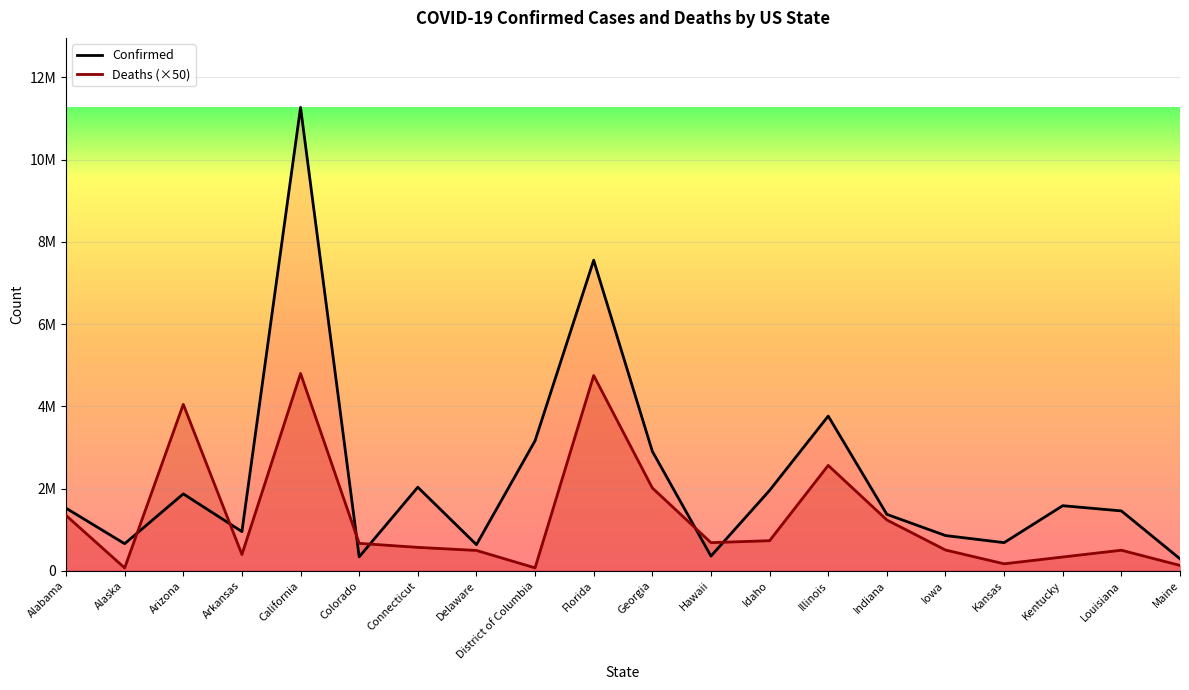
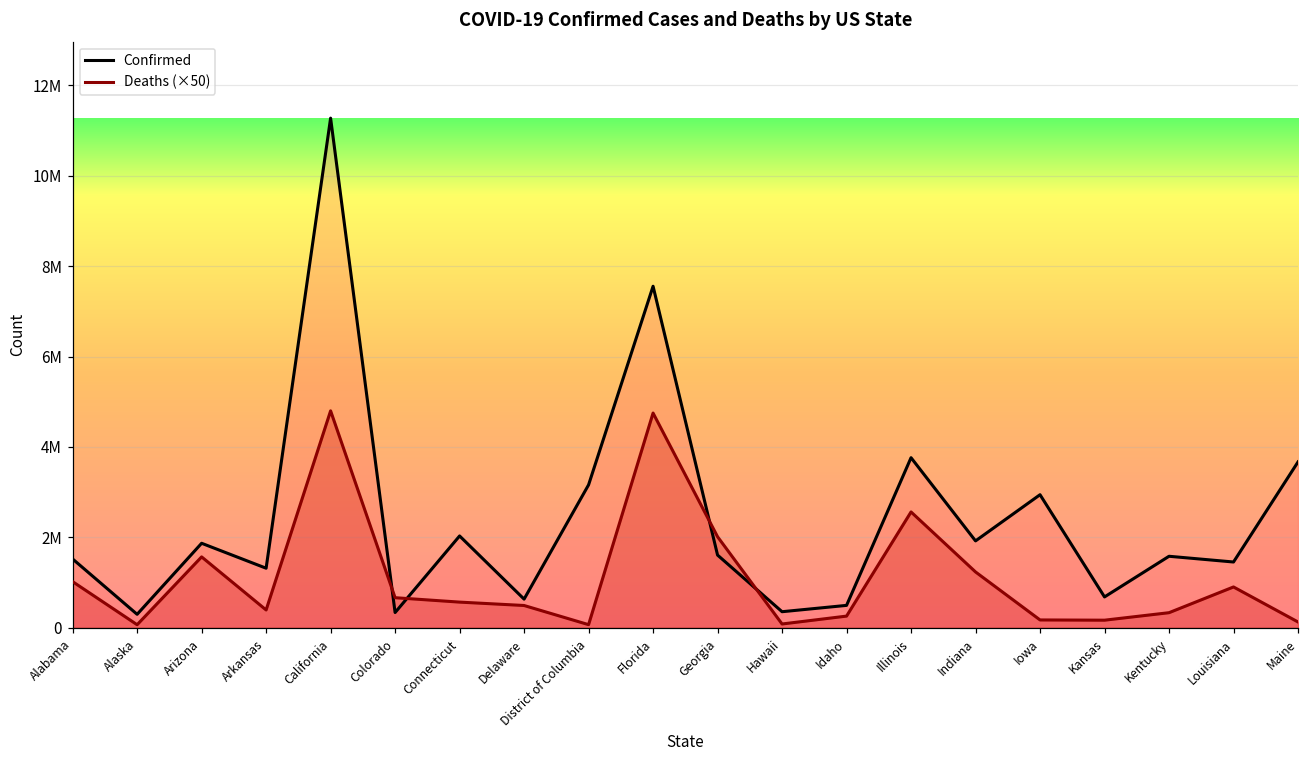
Deaths (×50), Alabama: 1300000 -> 1000000
Confirmed, Alaska: 700000 -> 300000
Deaths (×50), Arizona: 4000000 -> 1600000
Confirmed, Arkansas: 1000000 -> 1300000
Confirmed, Georgia: 2900000 -> 1600000
Deaths (×50), Hawaii: 700000 -> 100000
Confirmed, Idaho: 2000000 -> 500000
Deaths (×50), Idaho: 700000 -> 300000
Confirmed, Indiana: 1400000 -> 1900000
Confirmed, Iowa: 900000 -> 2900000
Deaths (×50), Iowa: 500000 -> 200000
Deaths (×50), Louisiana: 500000 -> 900000
Confirmed, Maine: 300000 -> 3700000
